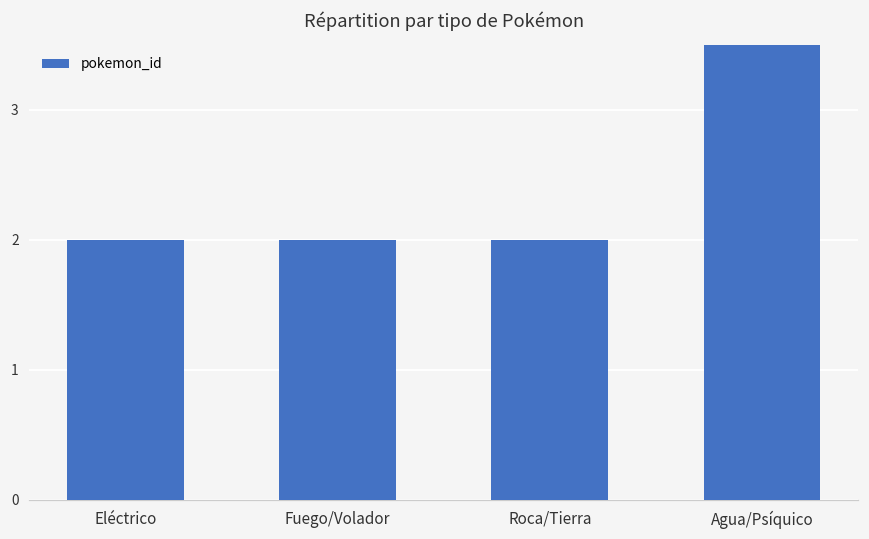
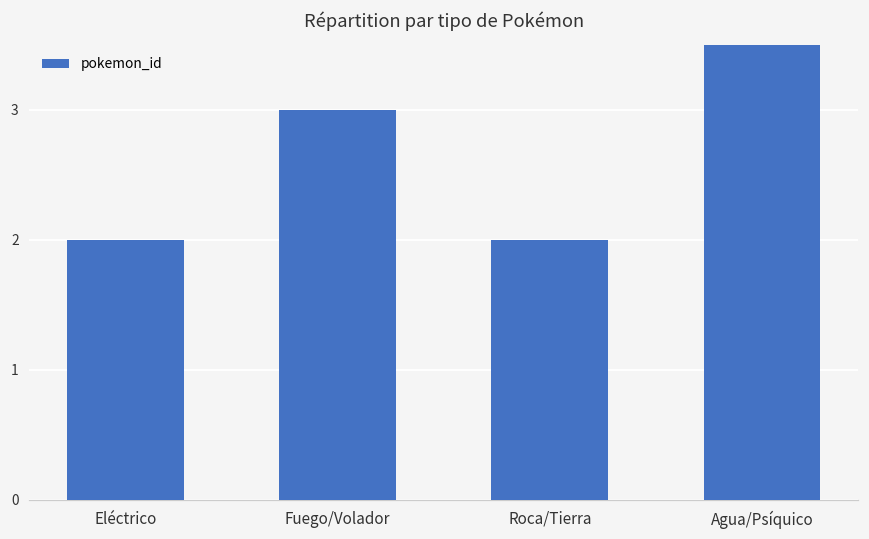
Fuego/Volador: 2 -> 3
